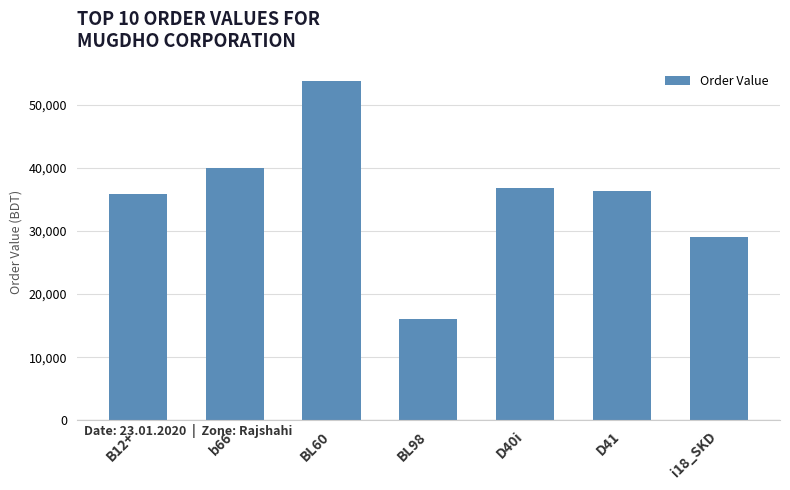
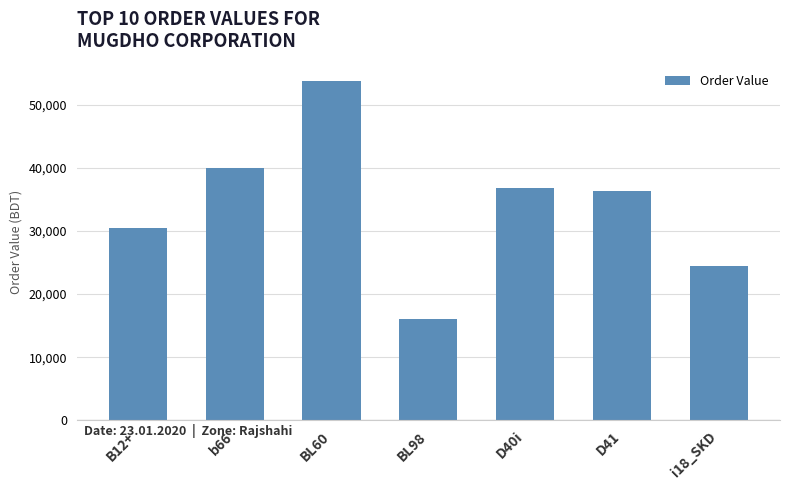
B12+: 36,000 -> 30,000
i18_SKD: 29,000 -> 24,000
